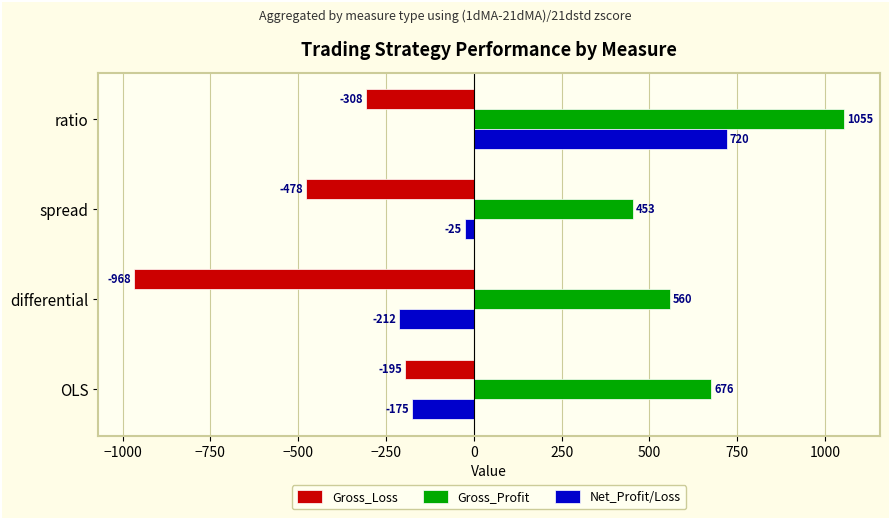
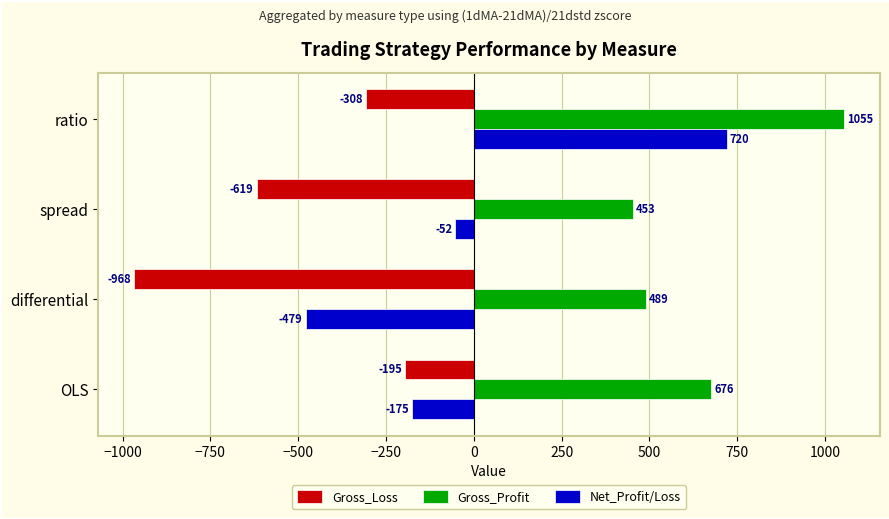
Gross_Loss, spread: -478 -> -619
Net_Profit/Loss, spread: -25 -> -52
Gross_Profit, differential: 560 -> 489
Net_Profit/Loss, differential: -212 -> -479
